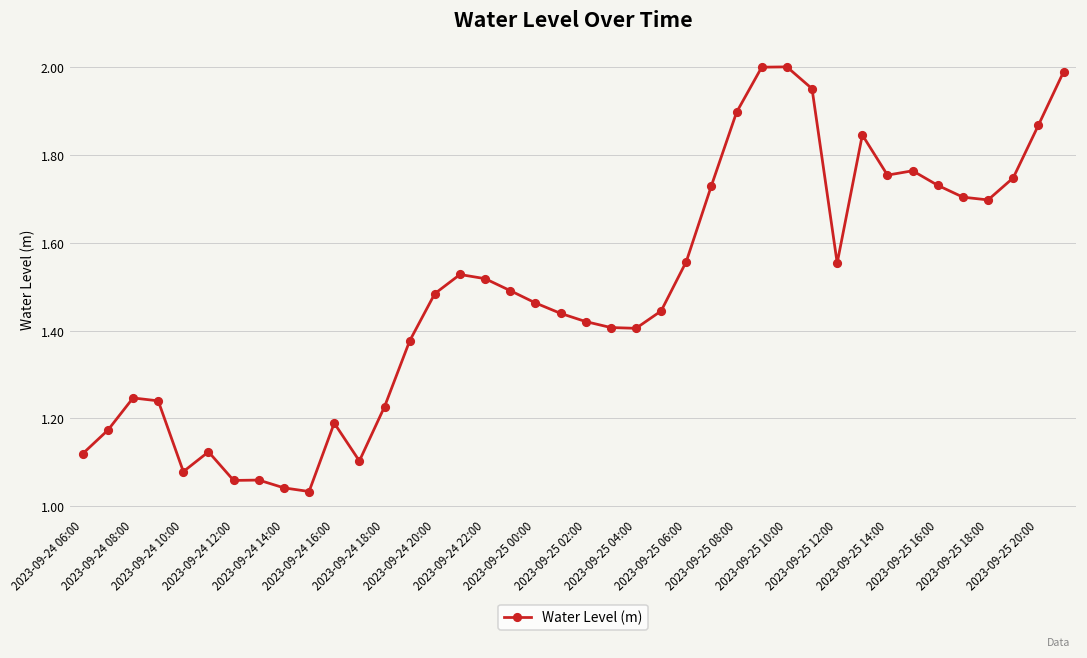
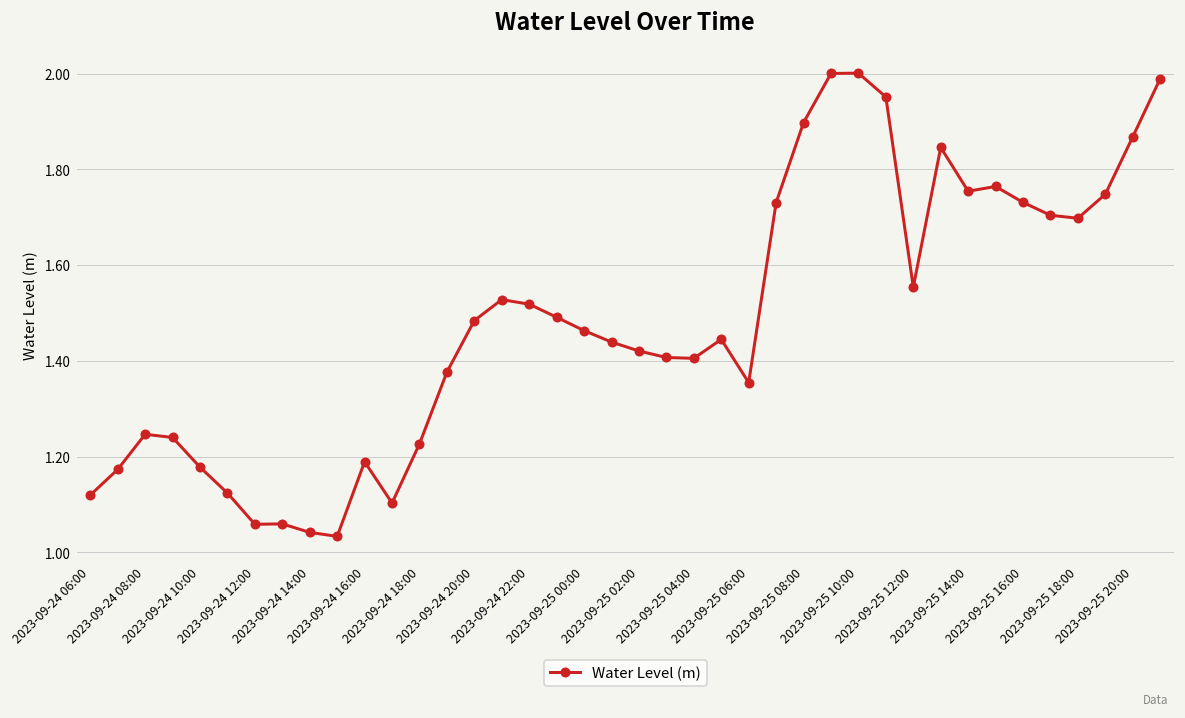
2023-09-24 10:00: 1.08 -> 1.18
2023-09-25 06:00: 1.56 -> 1.35
